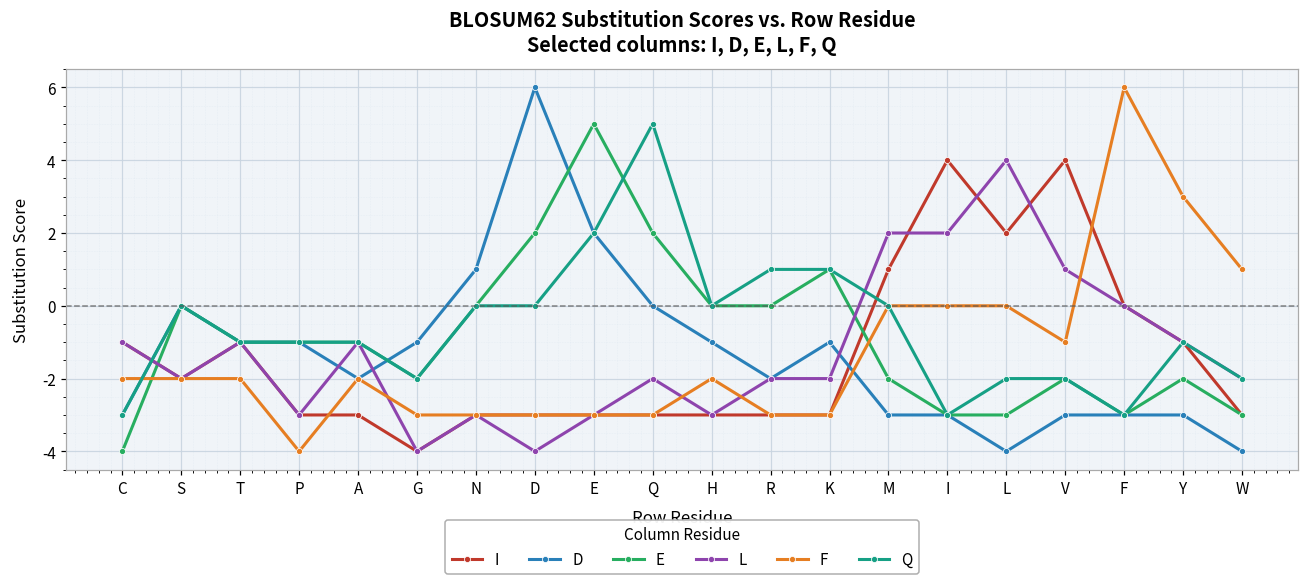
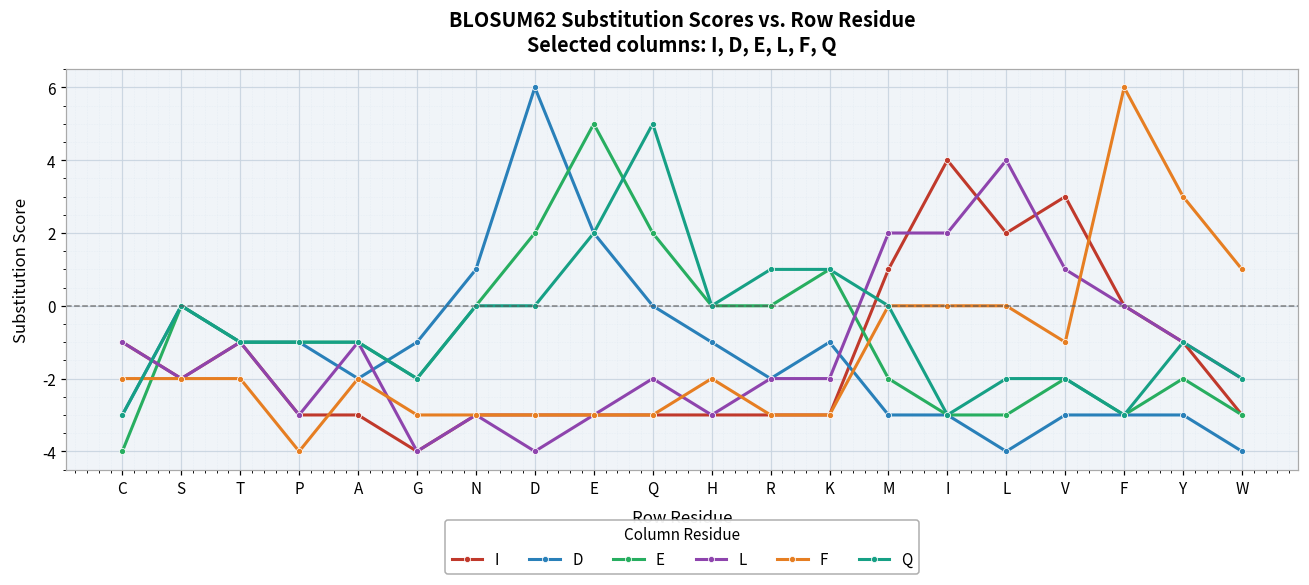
I, V: 4 -> 3
